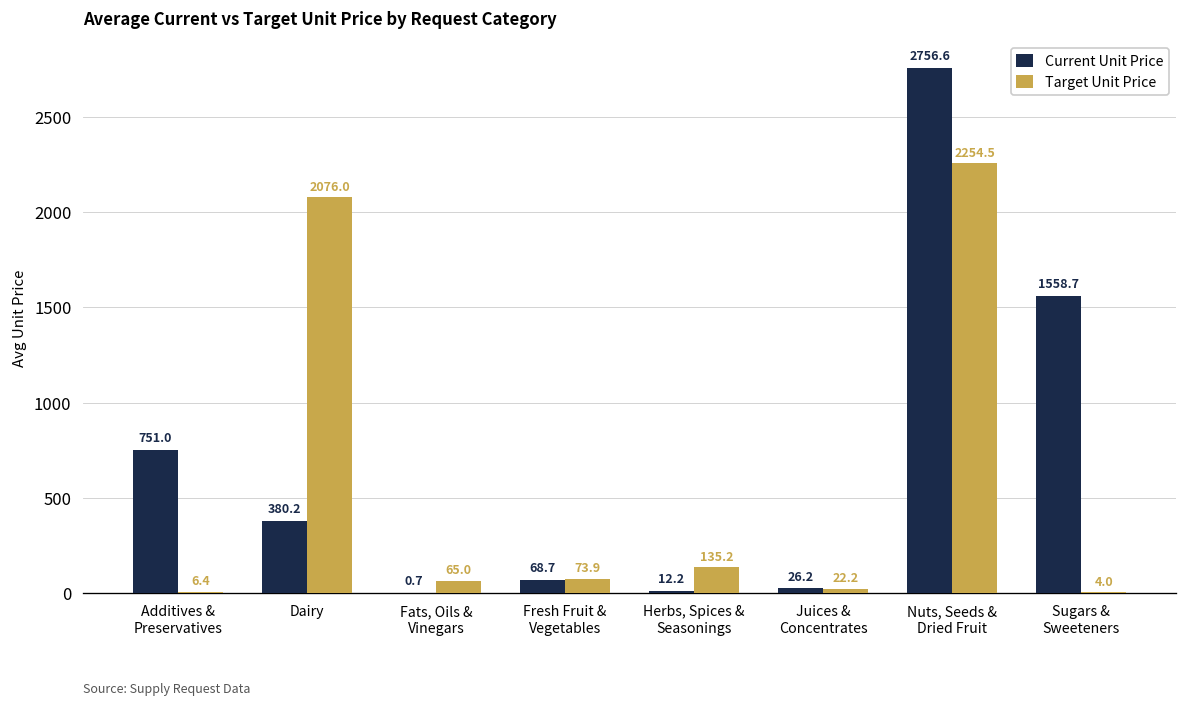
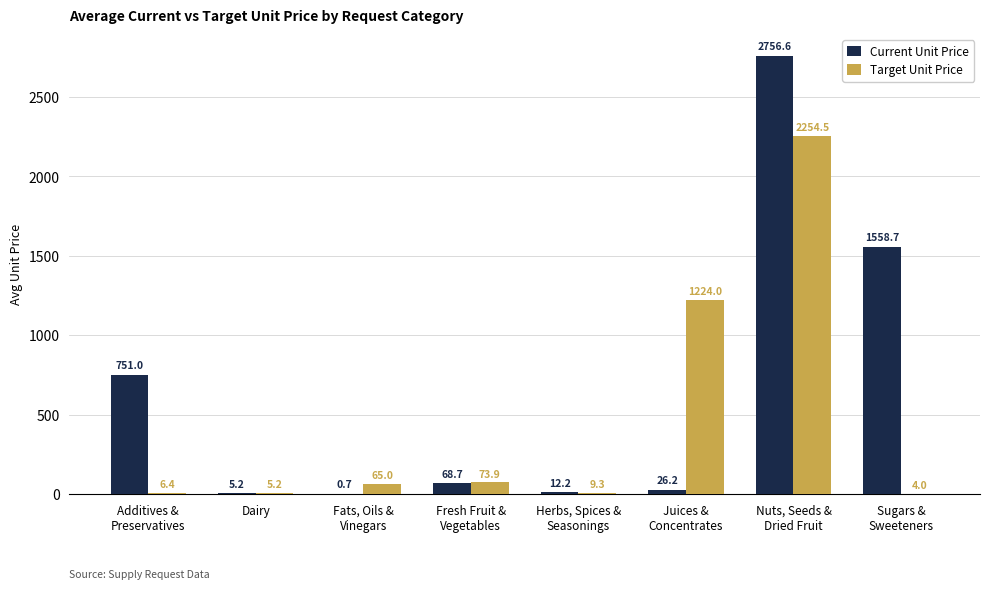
Current Unit Price, Dairy: 380.2 -> 5.2
Target Unit Price, Dairy: 2076.0 -> 5.2
Target Unit Price, Herbs, Spices & Seasonings: 135.2 -> 9.3
Target Unit Price, Juices & Concentrates: 22.2 -> 1224.0
